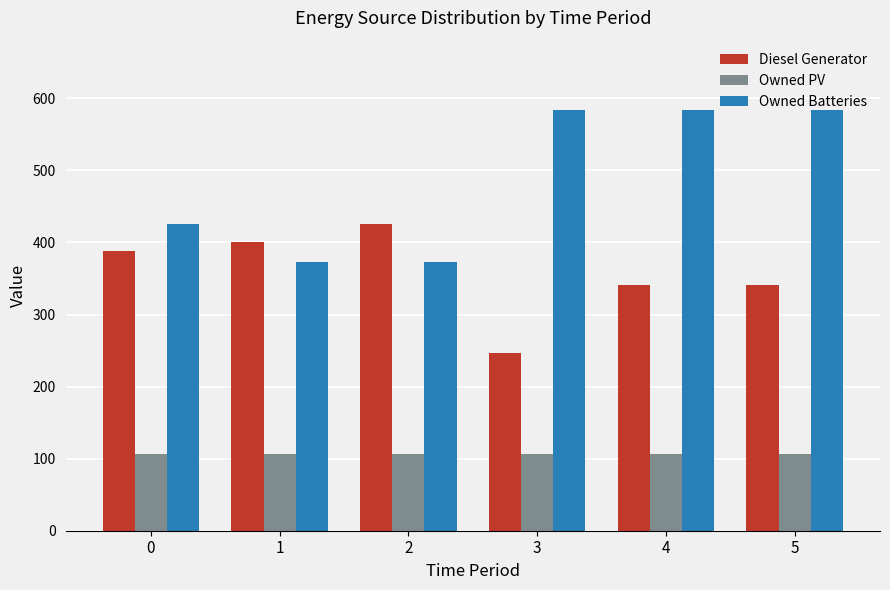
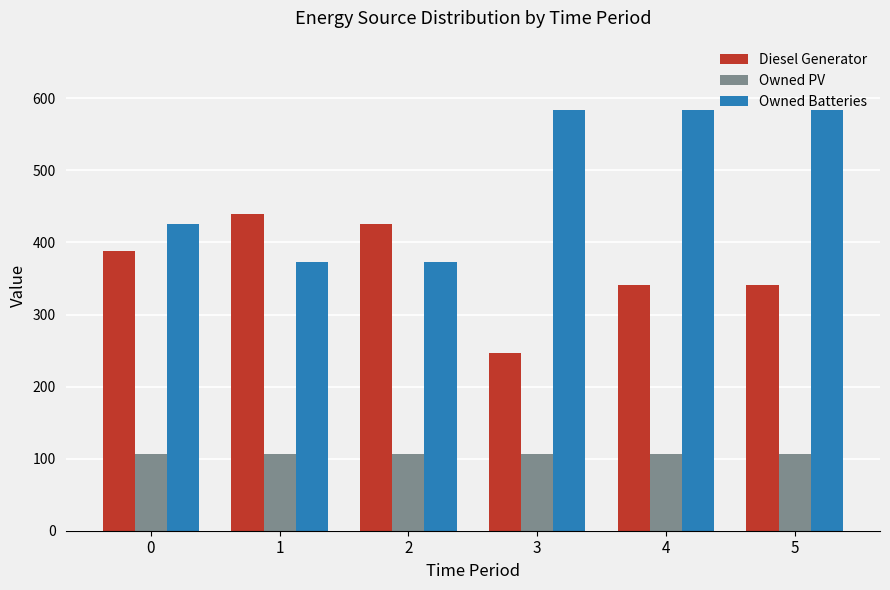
Diesel Generator, 1: 400 -> 440
